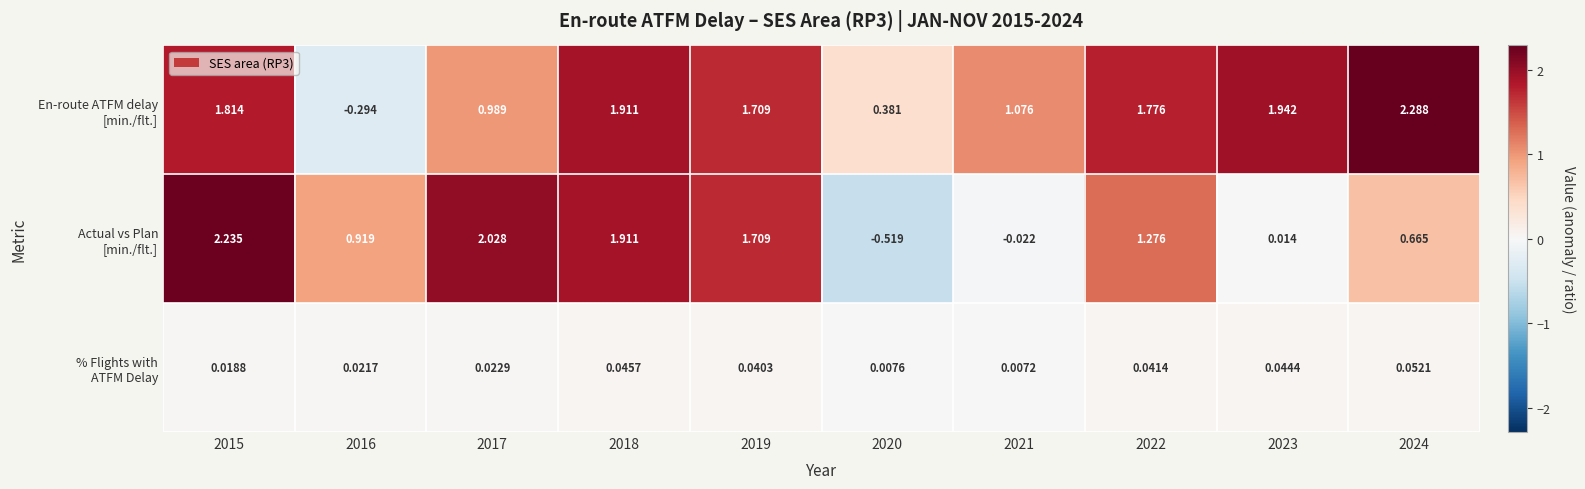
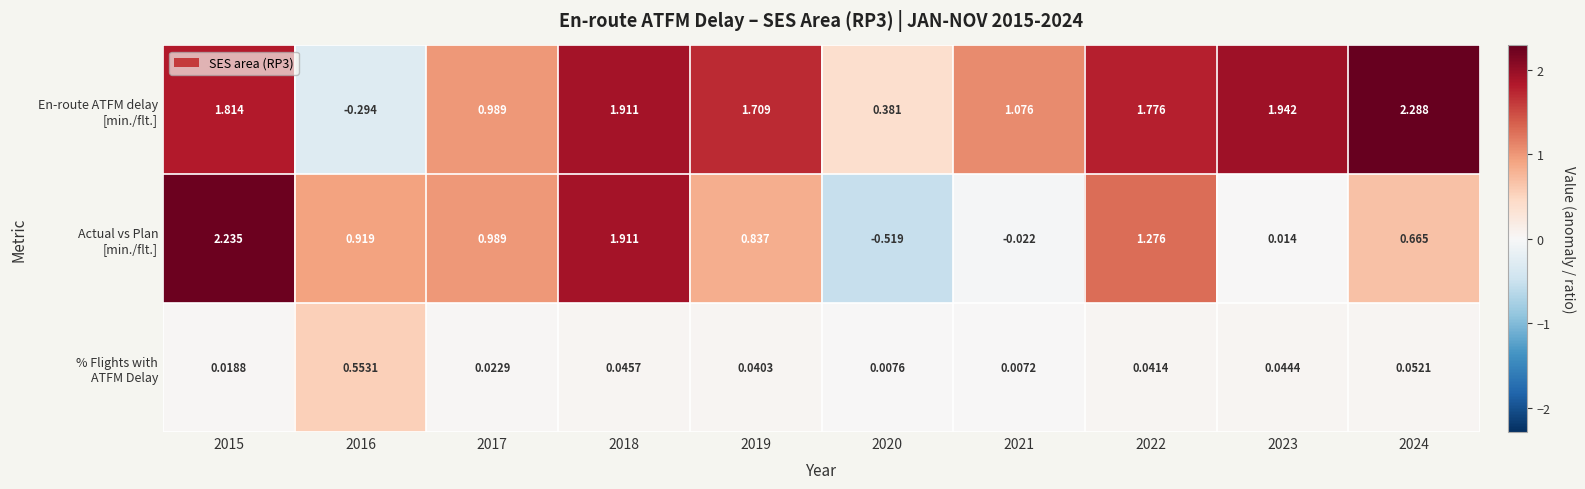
Actual vs Plan [min./flt.], 2017: 2.028 -> 0.989
Actual vs Plan [min./flt.], 2019: 1.709 -> 0.837
% Flights with ATFM Delay, 2016: 0.0217 -> 0.5531
